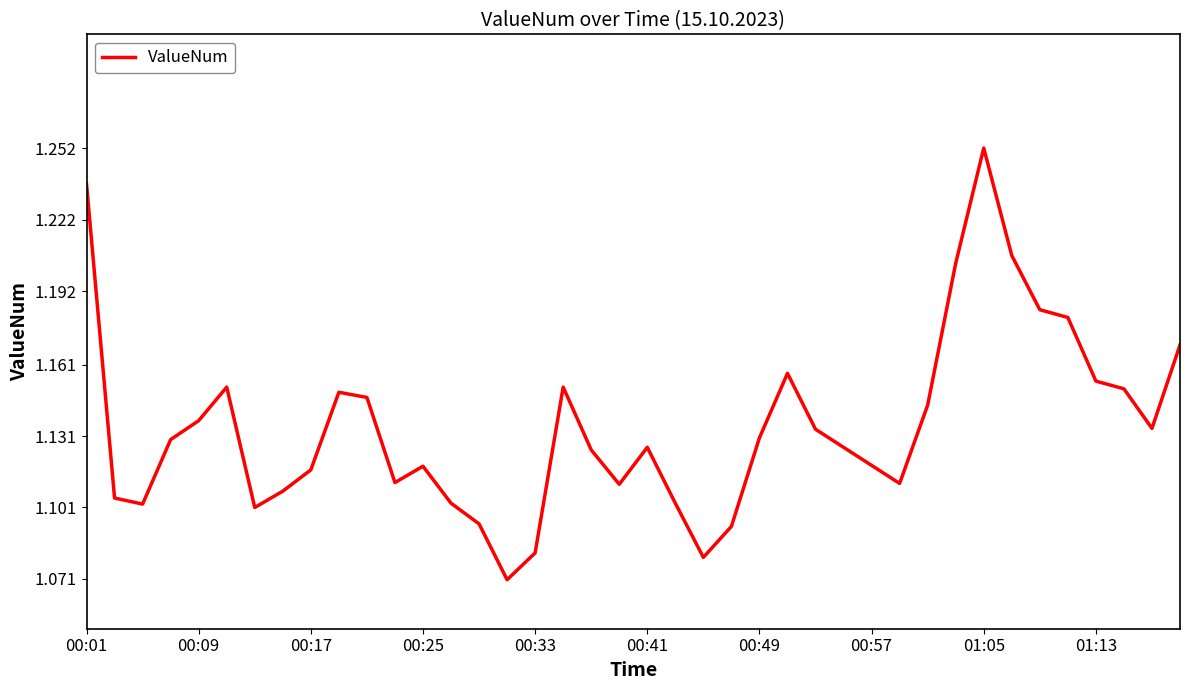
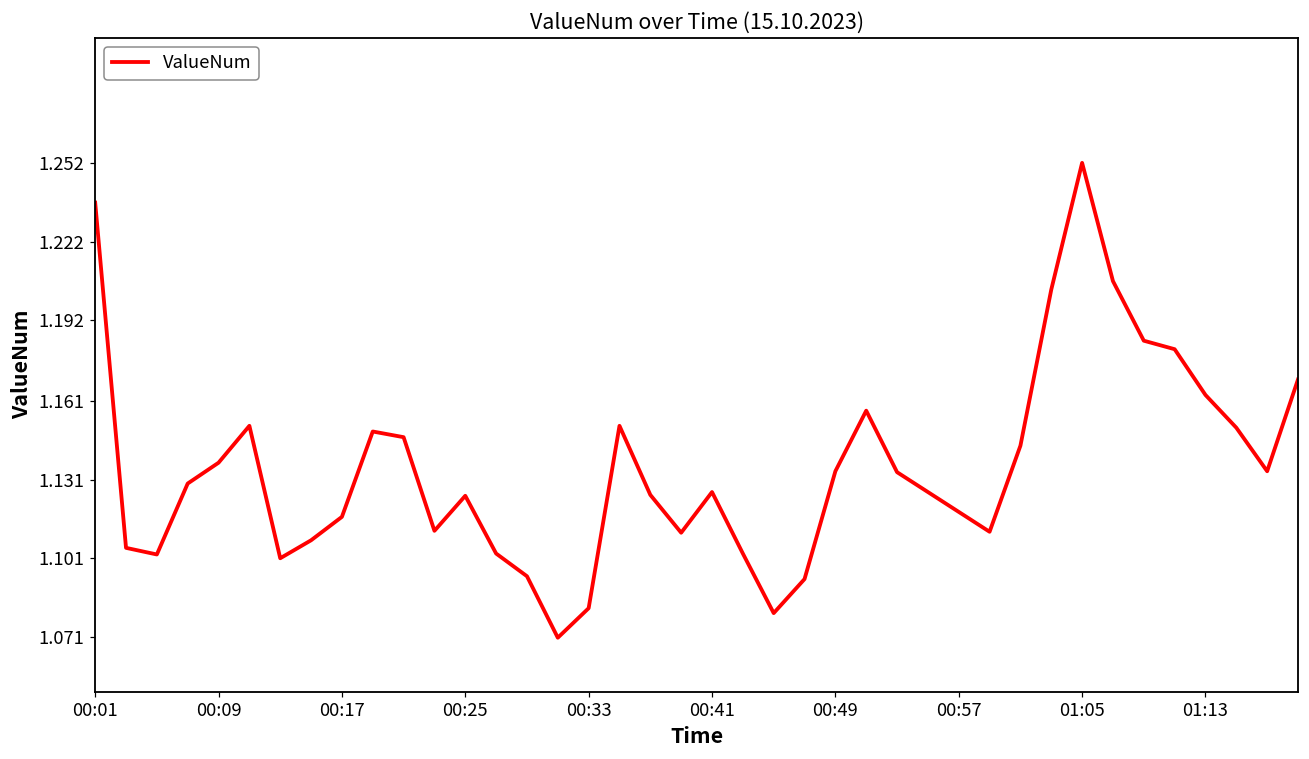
00:25: 1.118 -> 1.125
00:49: 1.130 -> 1.134
01:13: 1.154 -> 1.163
